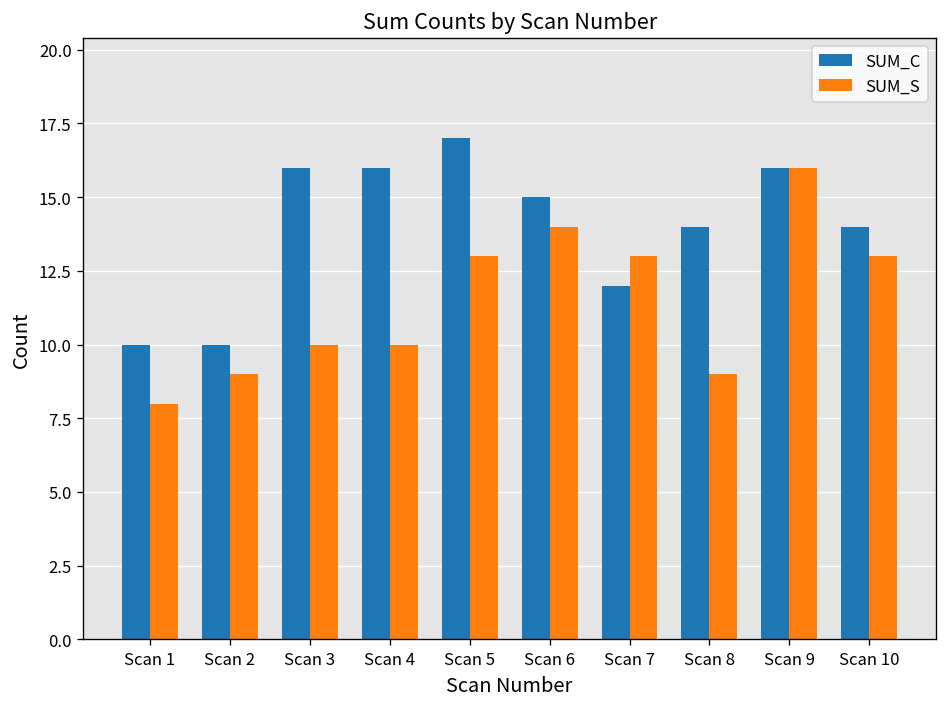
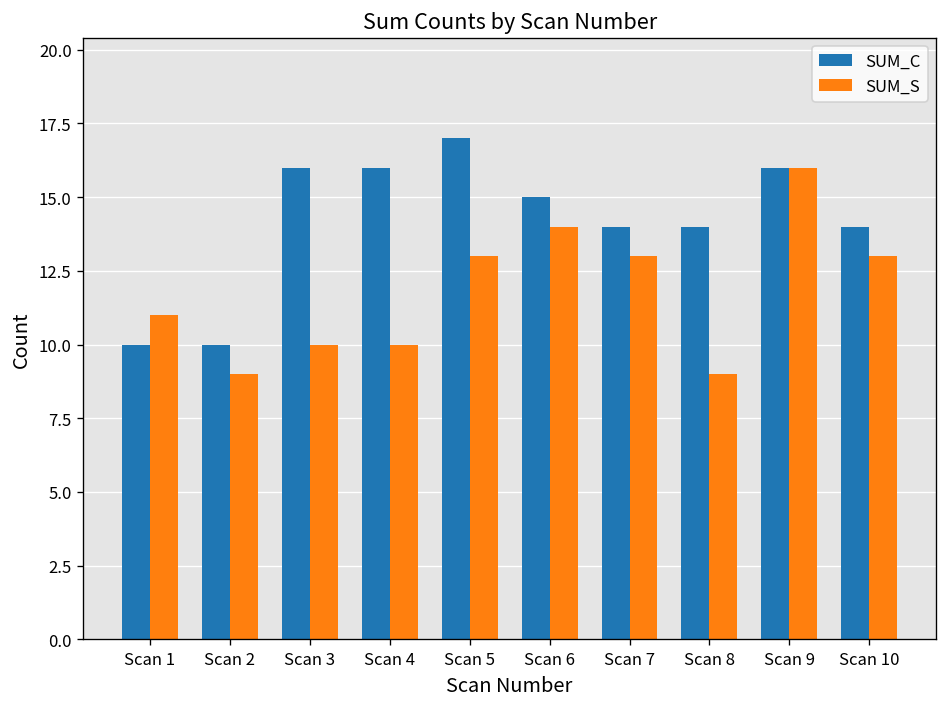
SUM_S, Scan 1: 8 -> 11
SUM_C, Scan 7: 12 -> 14
